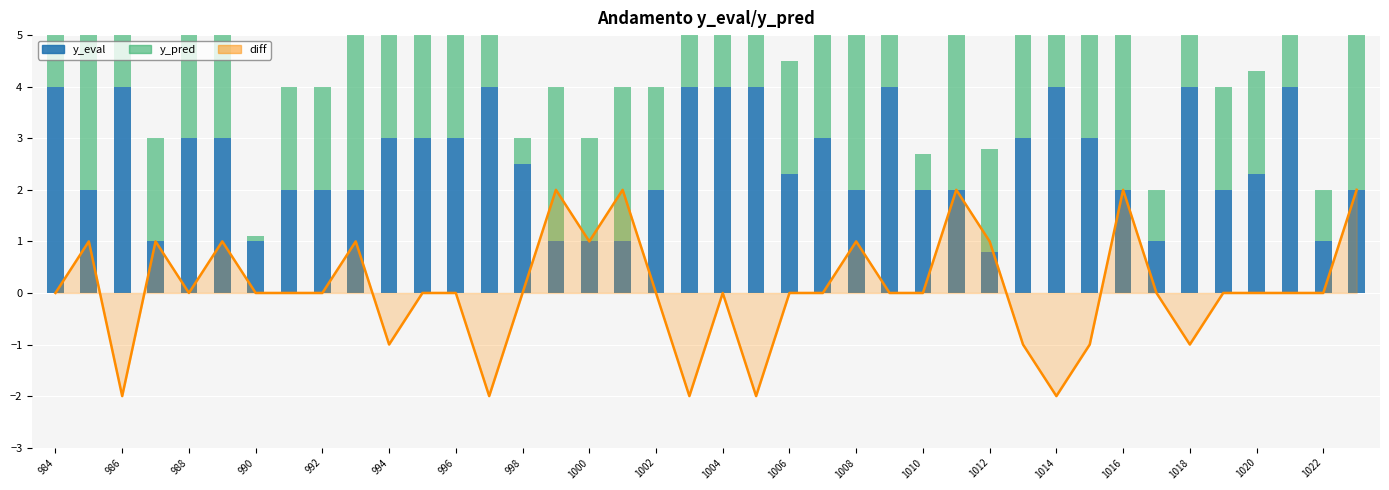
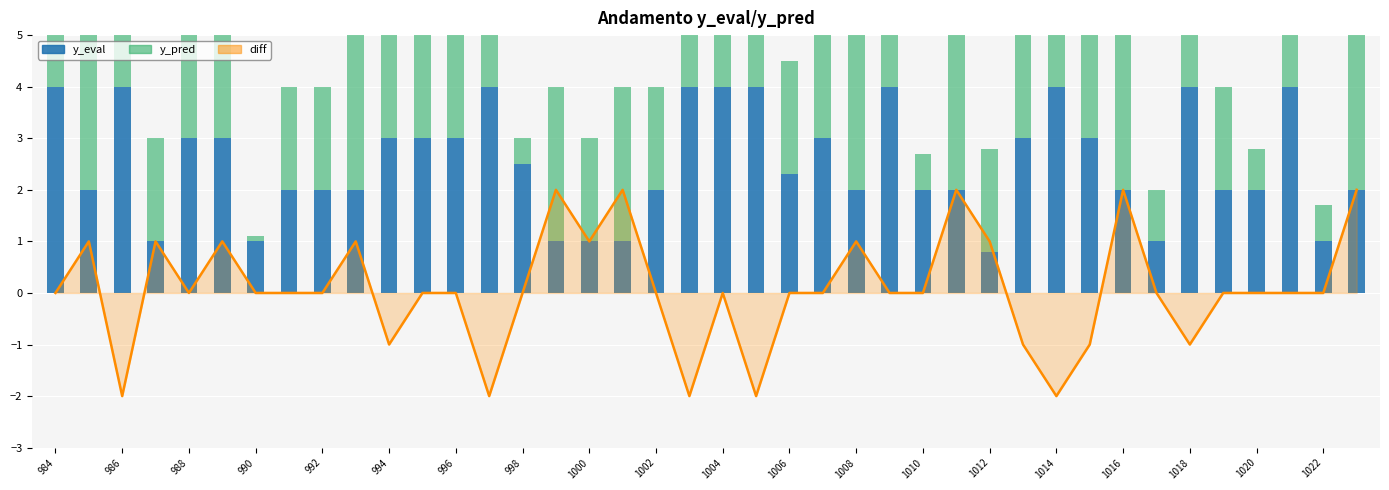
y_eval, 1020: 2.3 -> 2.0
y_pred, 1020: 2.0 -> 0.8
y_pred, 1022: 1.0 -> 0.7
